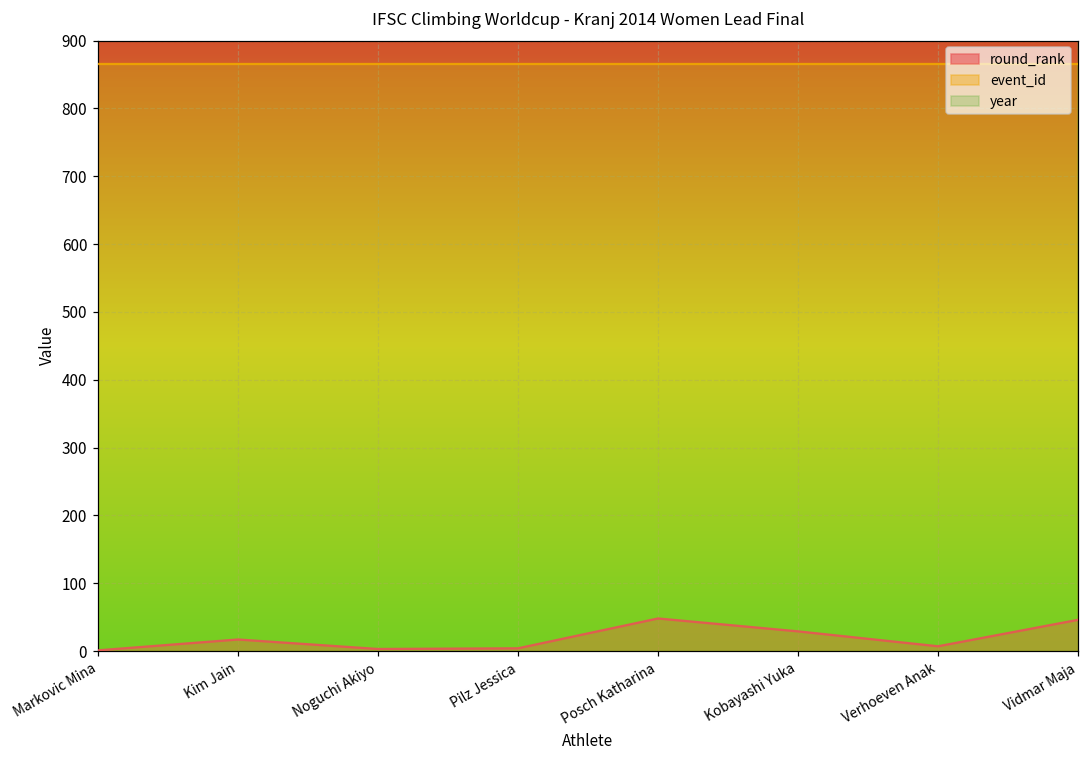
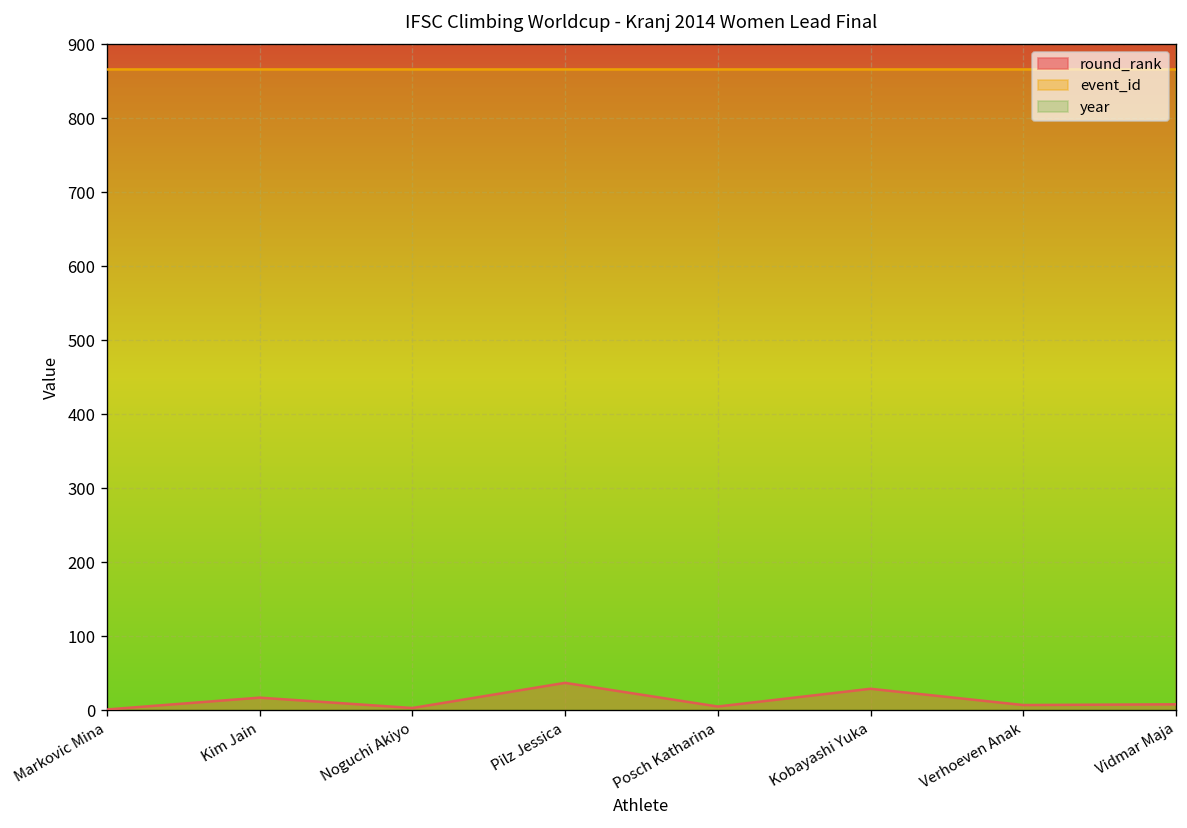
round_rank, Pilz Jessica: 0 -> 40
round_rank, Posch Katharina: 50 -> 10
round_rank, Vidmar Maja: 50 -> 10
